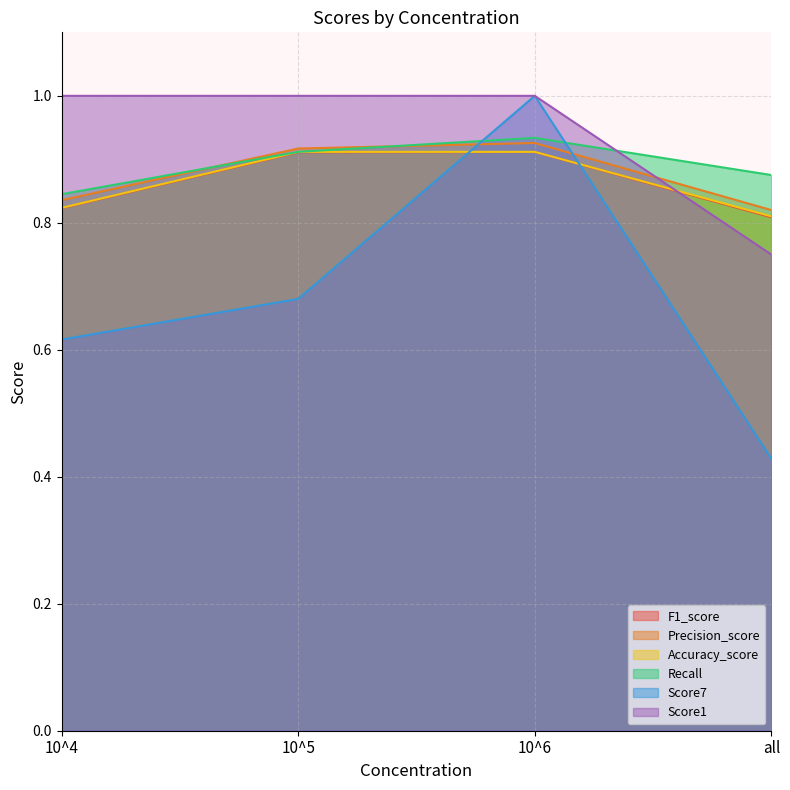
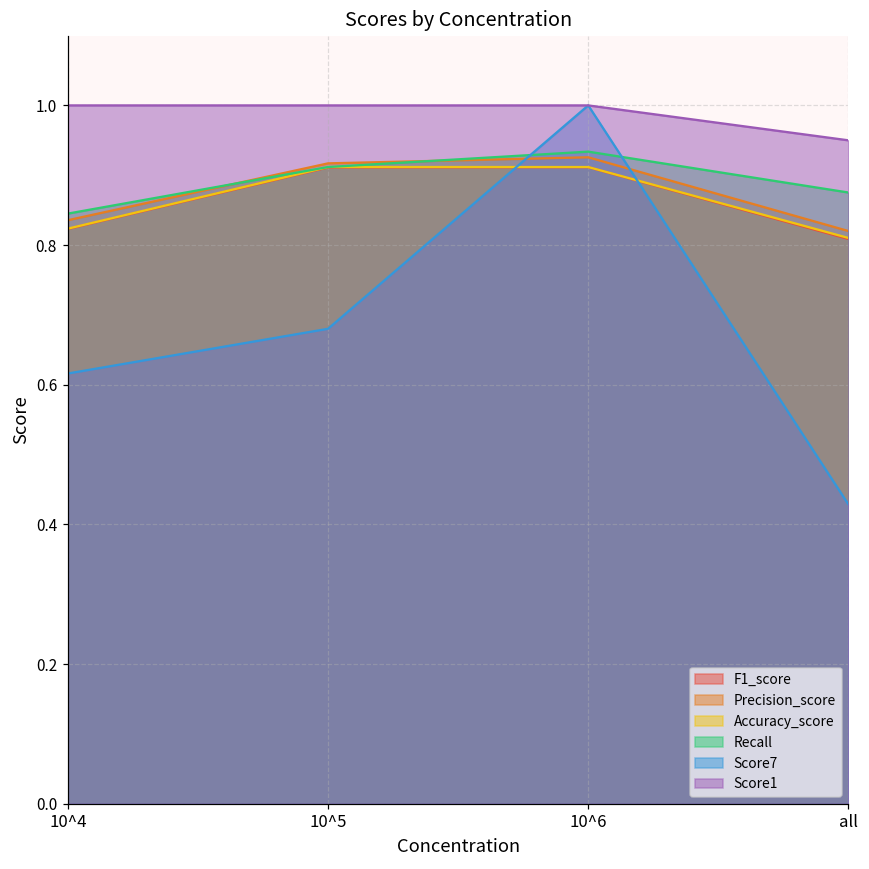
Score1, all: 0.75 -> 0.95
